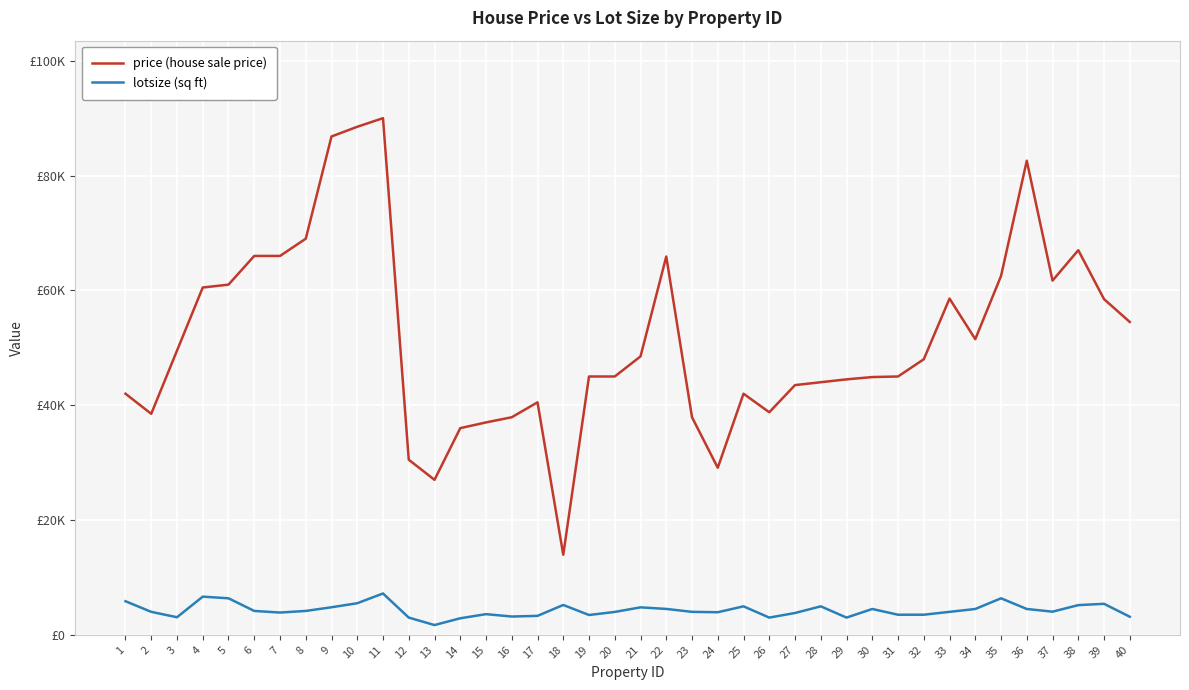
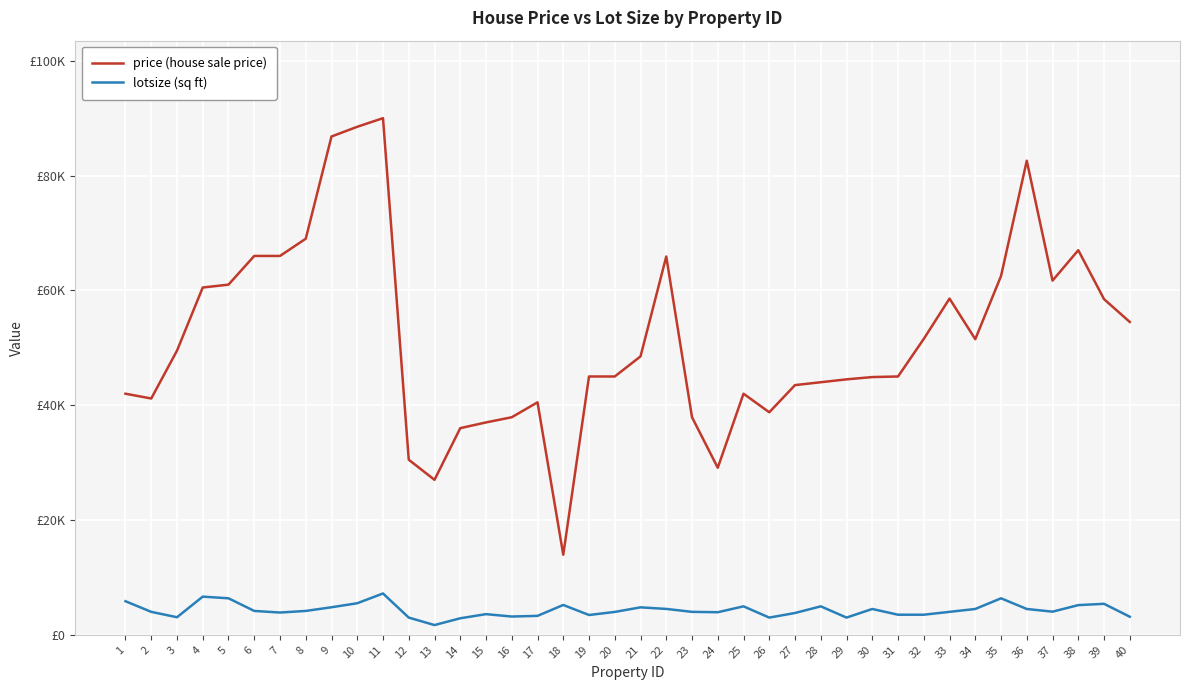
price (house sale price), 2: £39000 -> £41000
price (house sale price), 32: £48000 -> £52000
